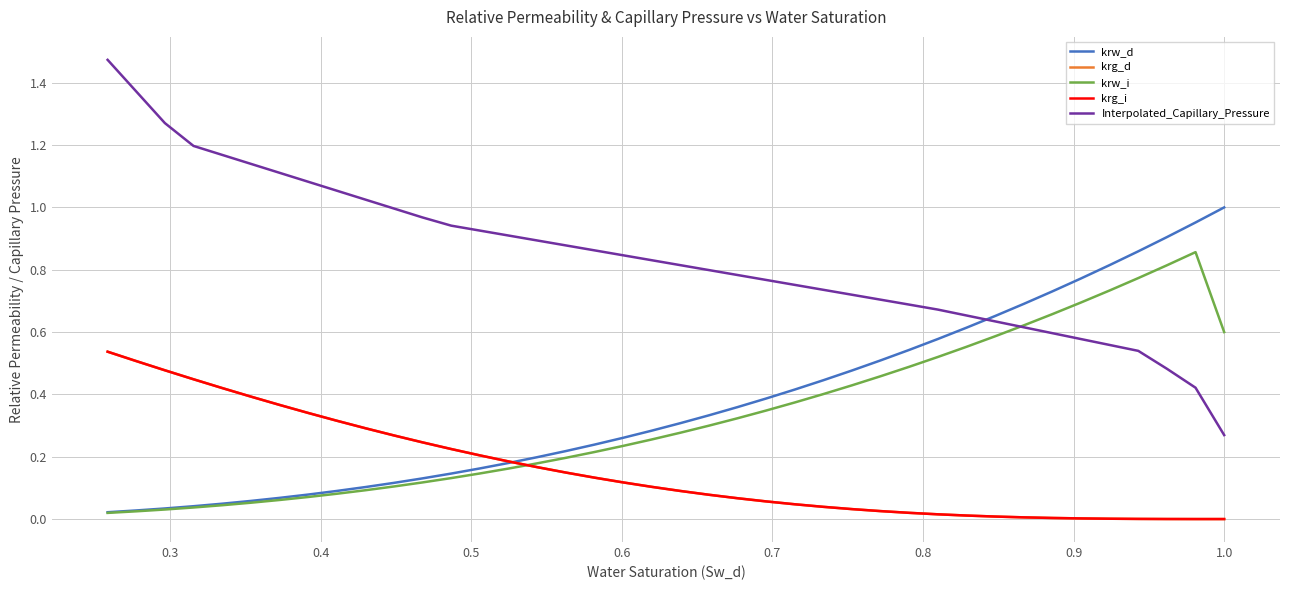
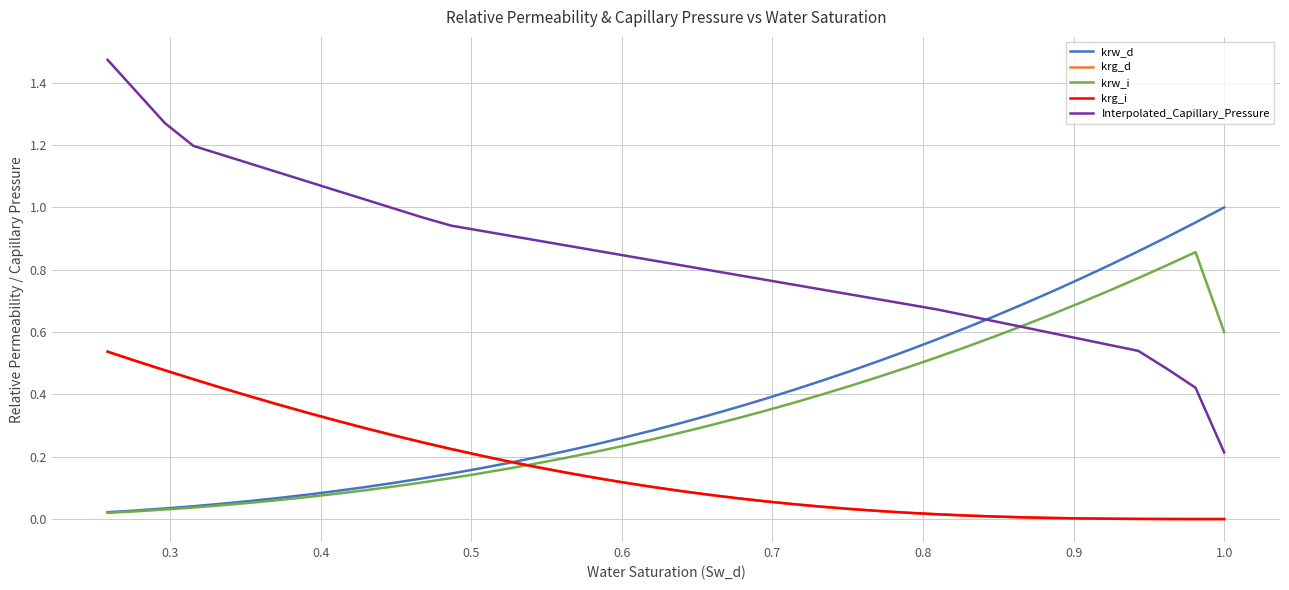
Interpolated_Capillary_Pressure, 1.0: 0.27 -> 0.21
